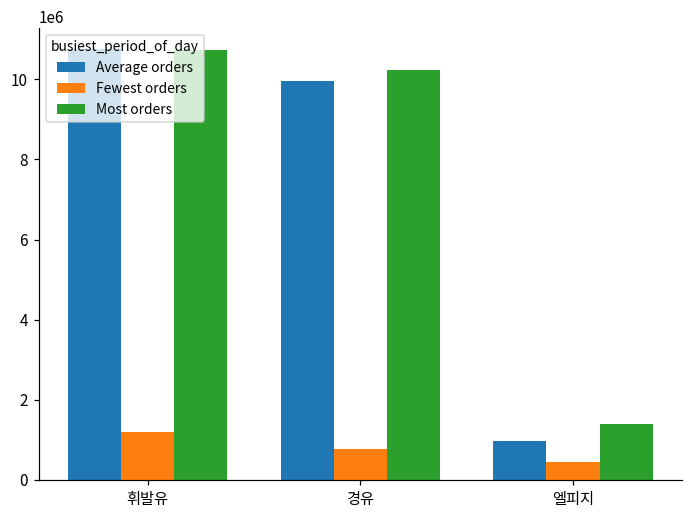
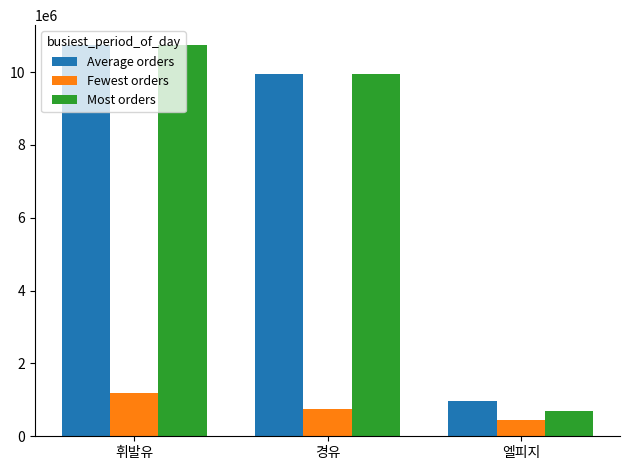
Most orders, 경유: 10200000 -> 10000000
Most orders, 엘피지: 1400000 -> 700000
